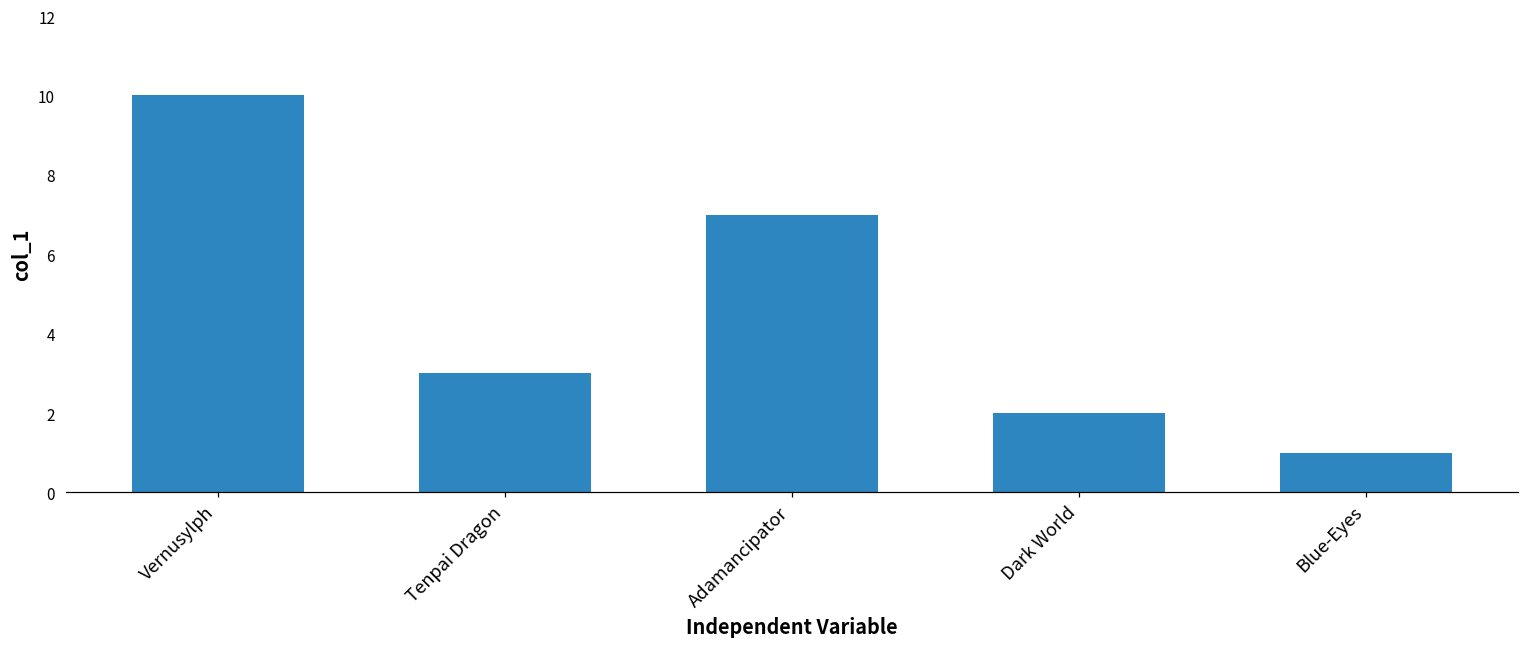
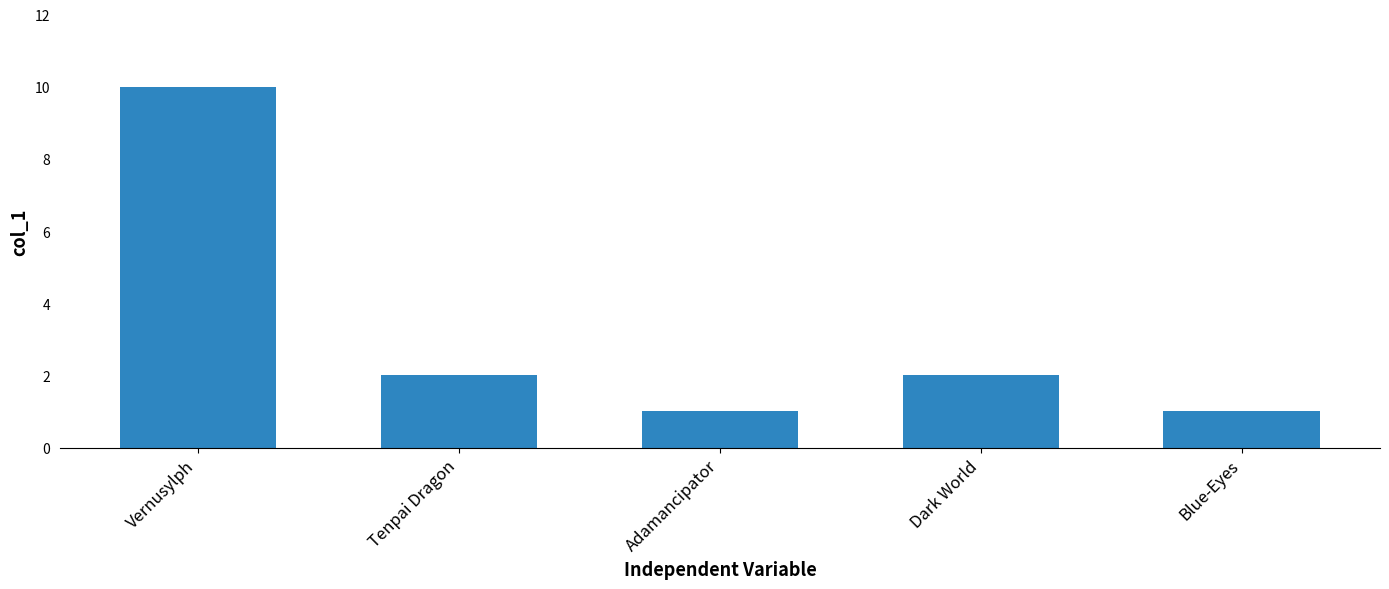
Tenpai Dragon: 3 -> 2
Adamancipator: 7 -> 1
